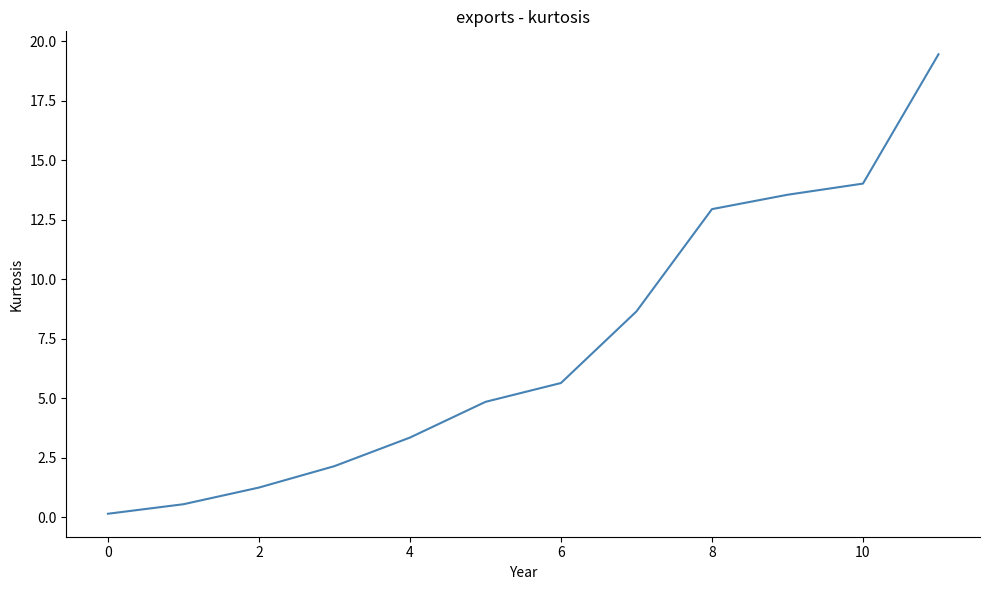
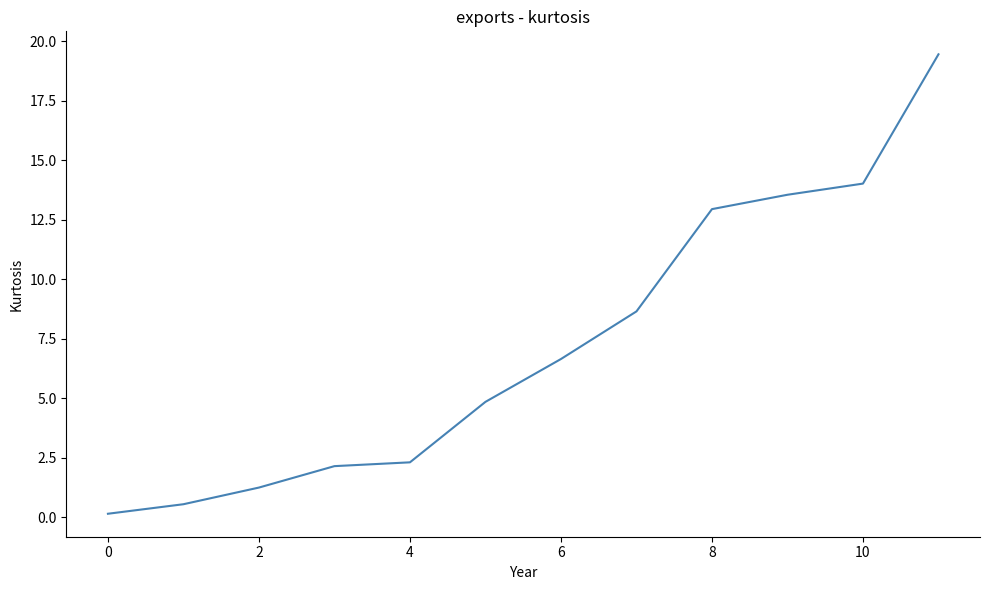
4: 3.4 -> 2.3
6: 5.6 -> 6.6
